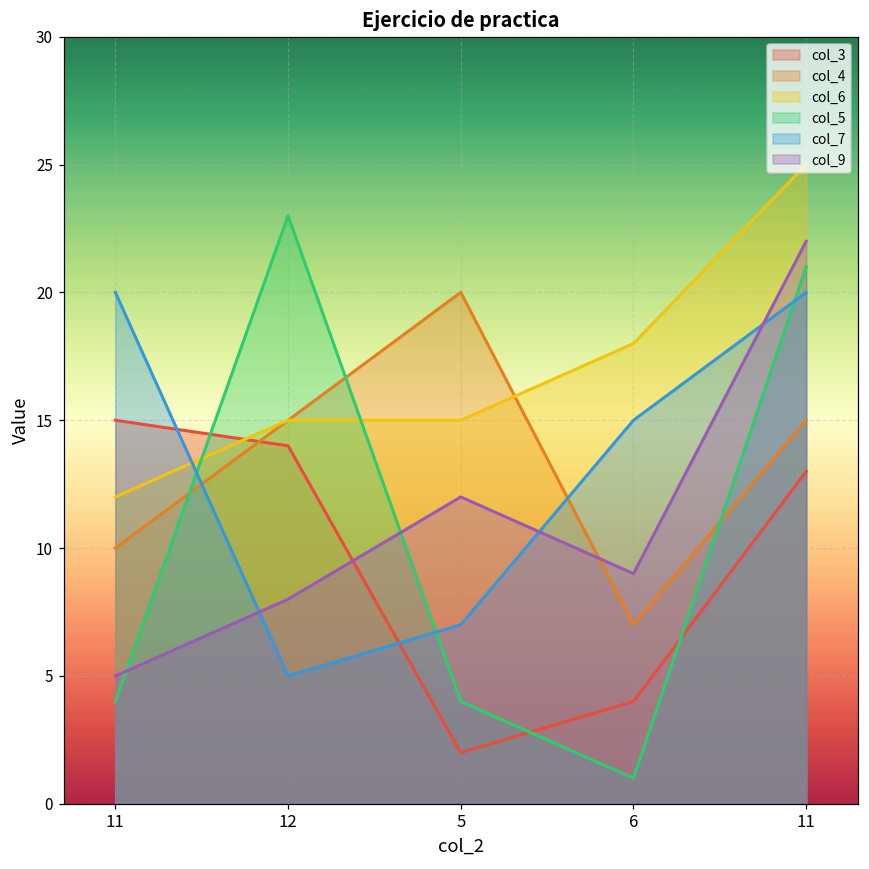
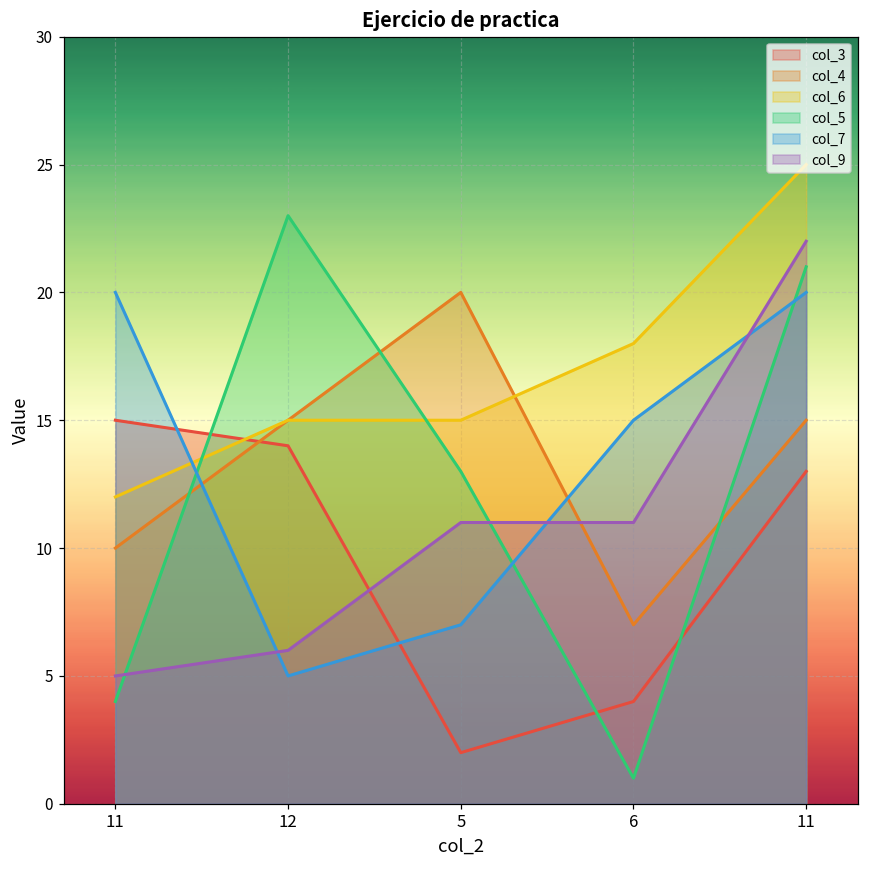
col_9, 12: 8 -> 6
col_5, 5: 4 -> 13
col_9, 5: 12 -> 11
col_9, 6: 9 -> 11
